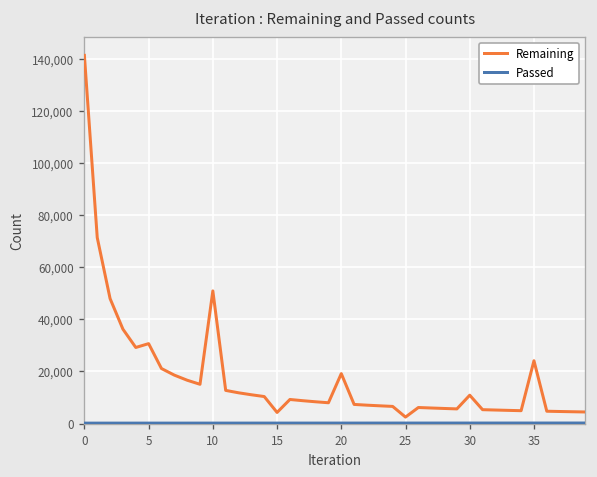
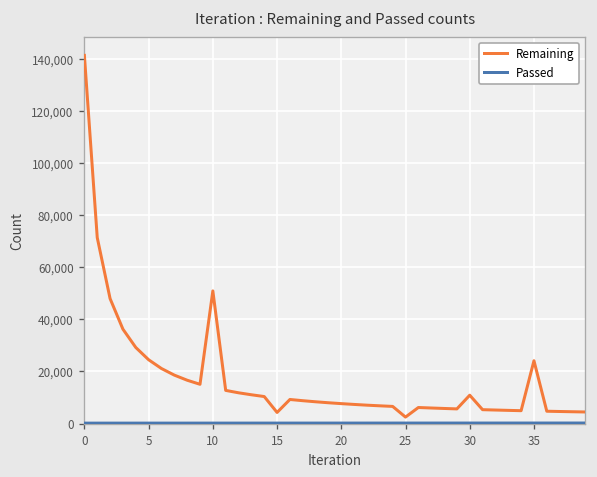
Remaining, 5: 31,000 -> 24,000
Remaining, 20: 19,000 -> 8,000
